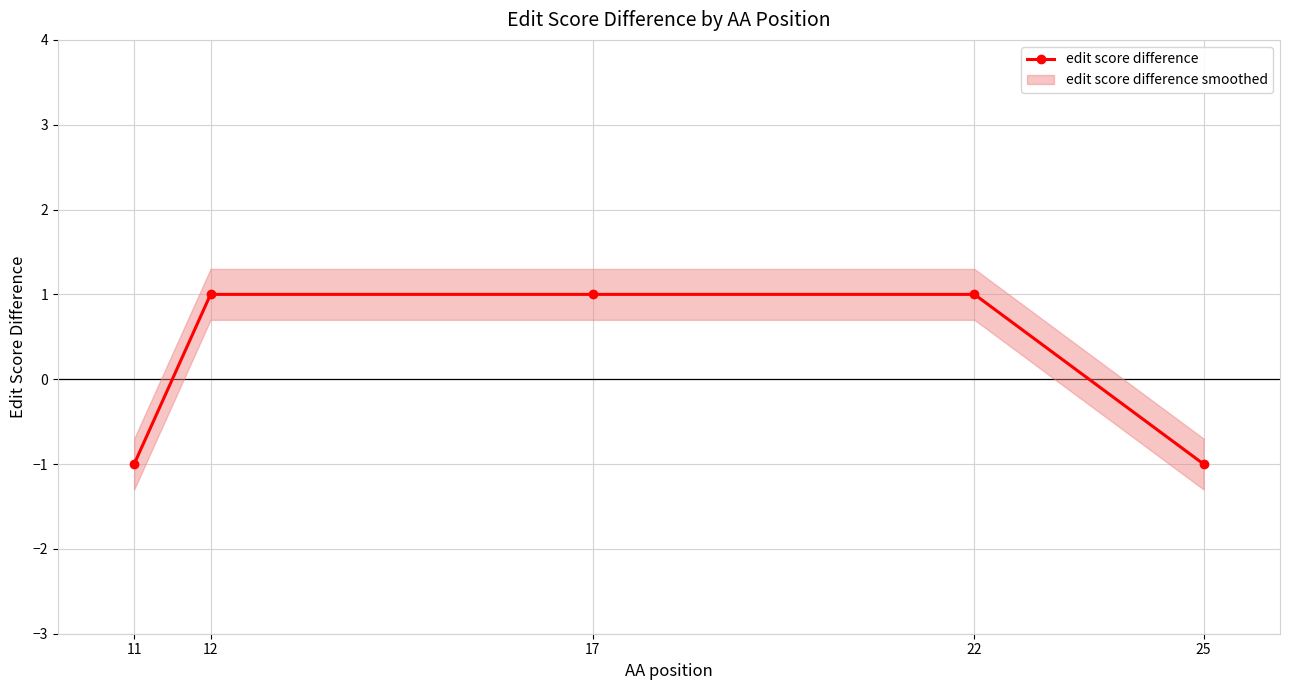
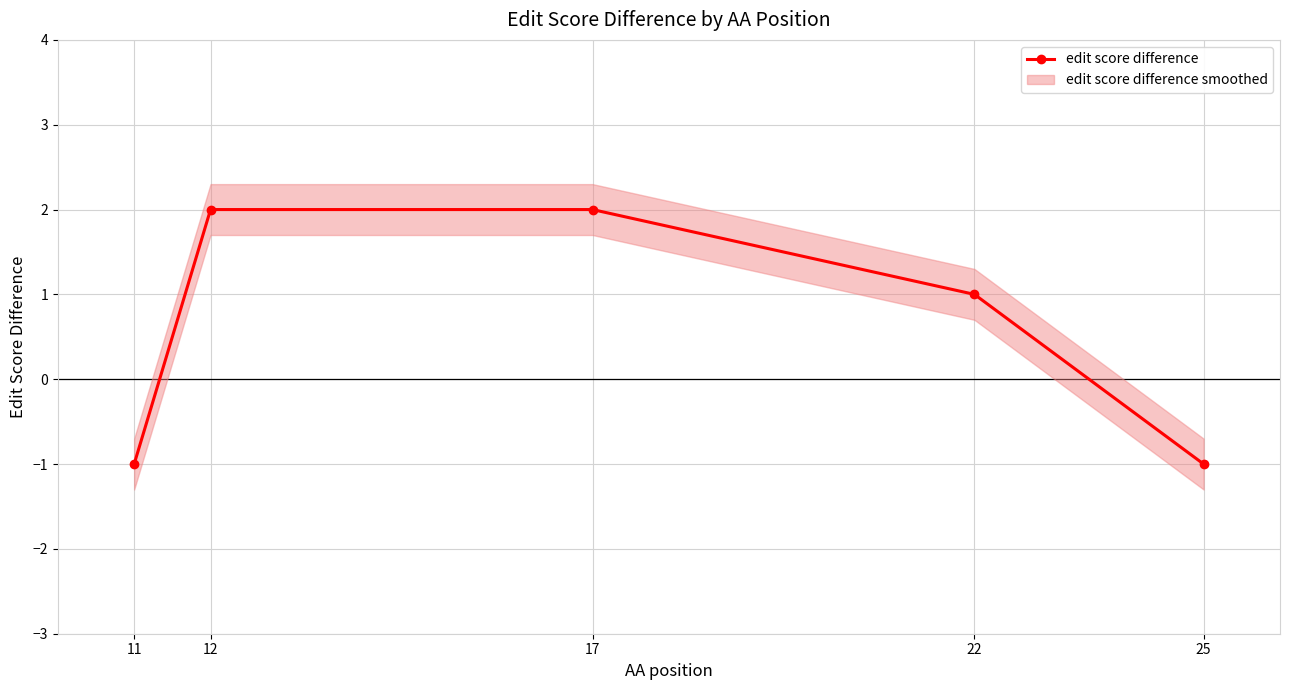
edit score difference, 12: 1 -> 2
edit score difference, 17: 1 -> 2
